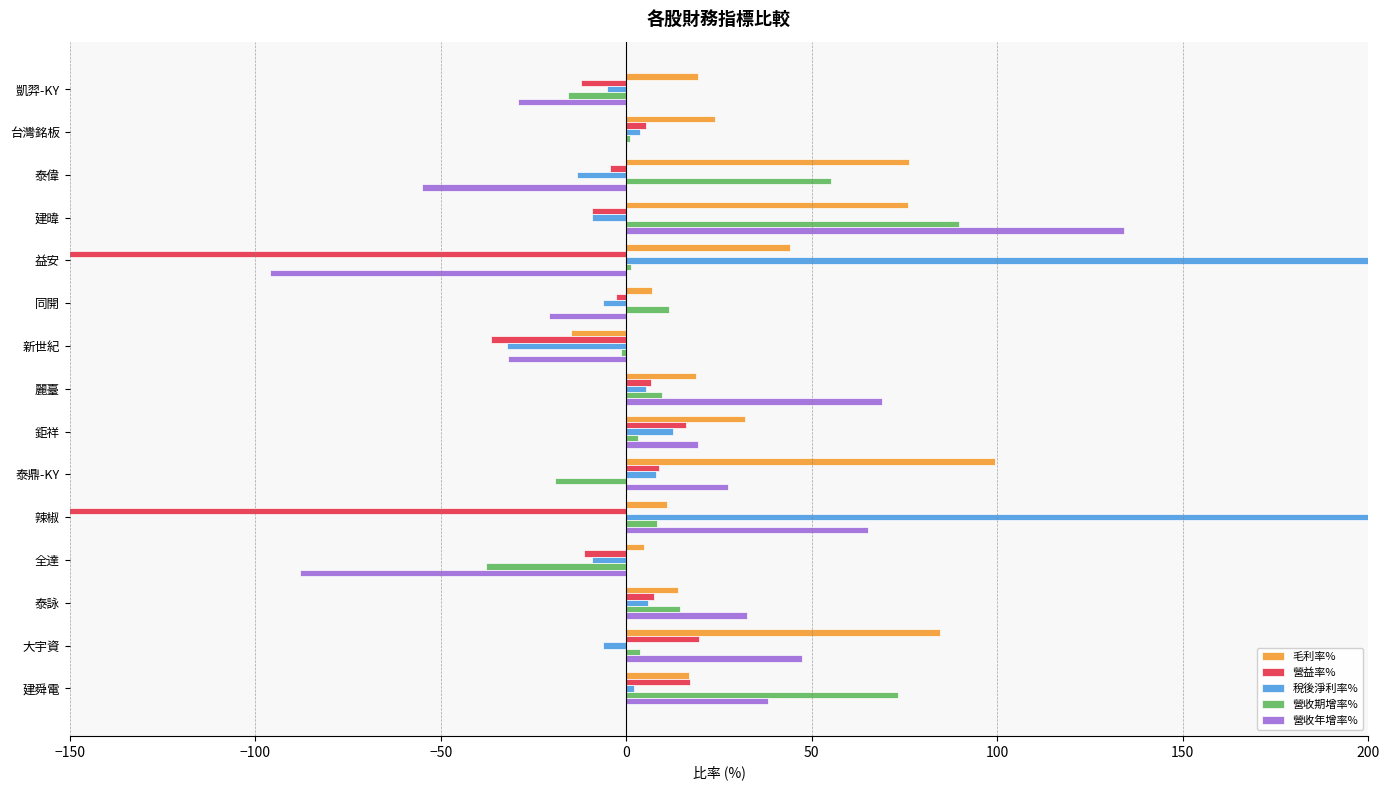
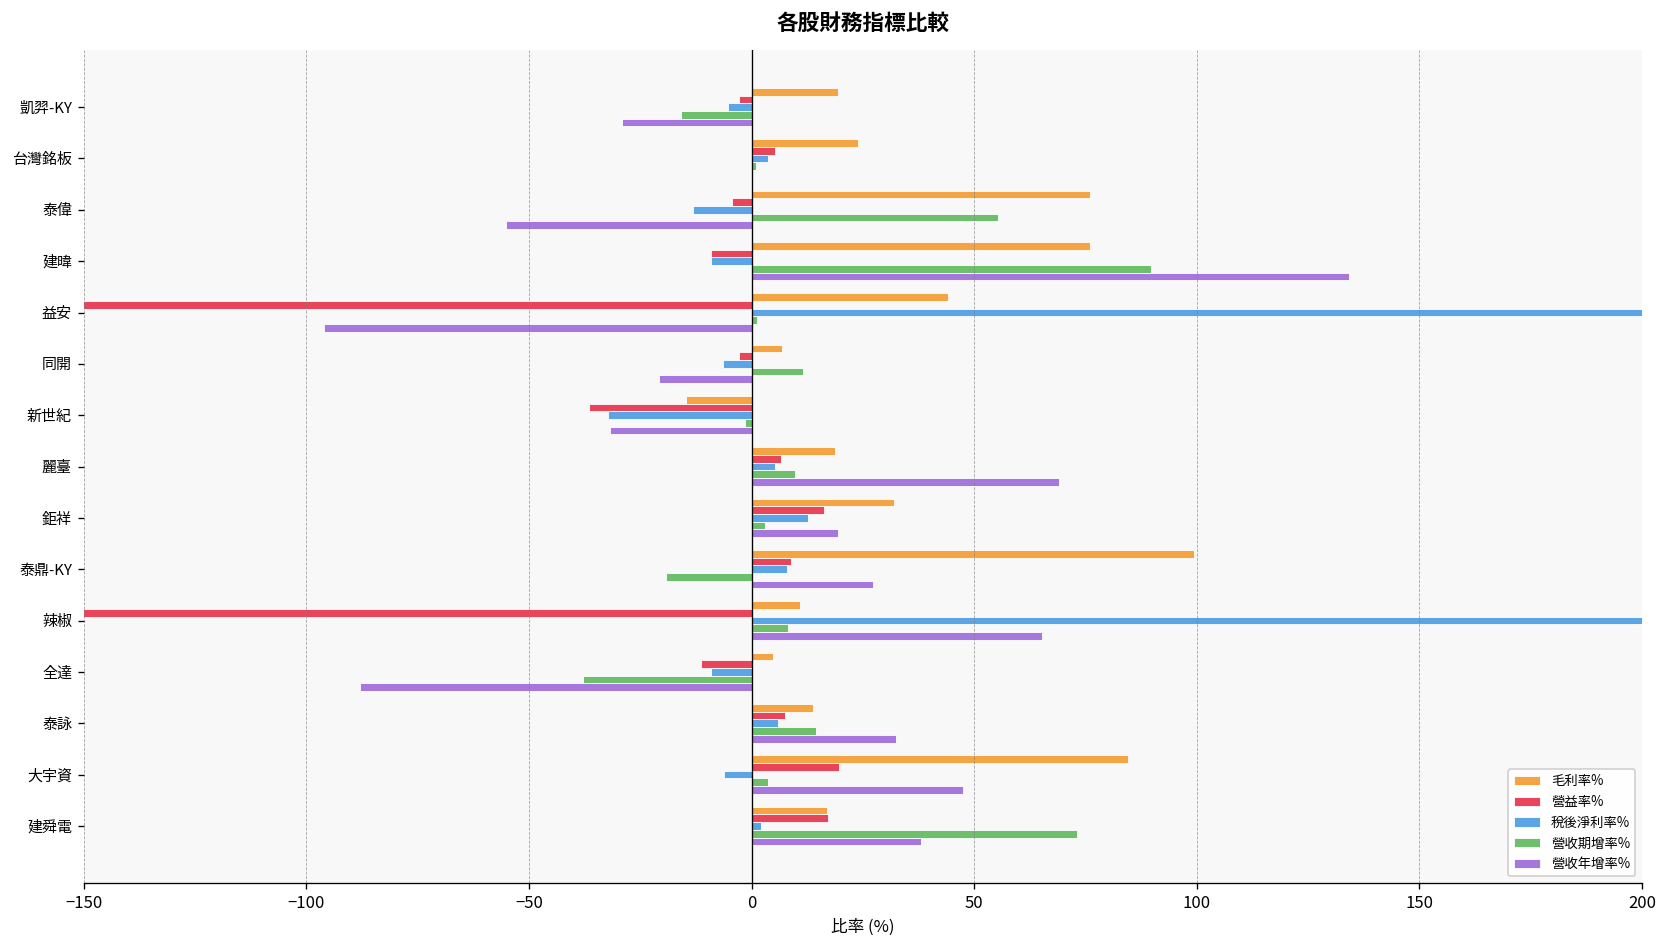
營益率%, 凱羿-KY: -12 -> -3
